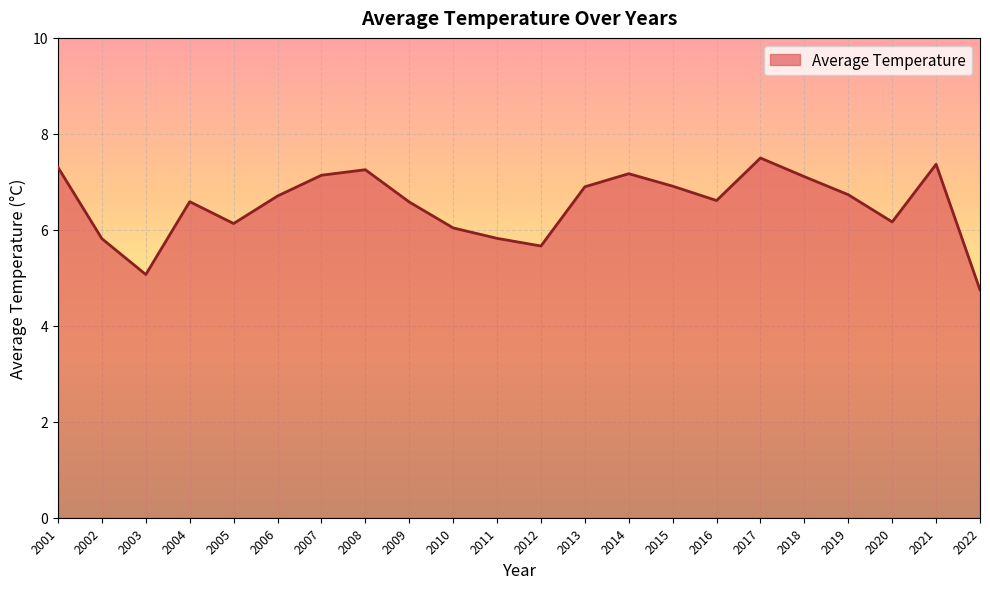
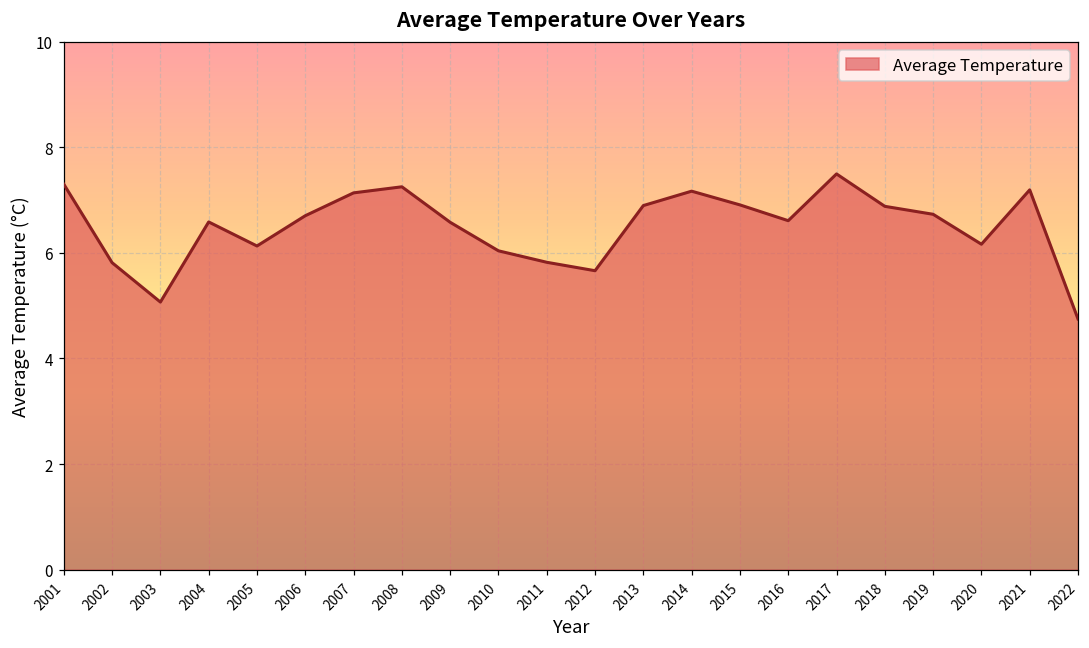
2018: 7.1 -> 6.9
2021: 7.4 -> 7.2
